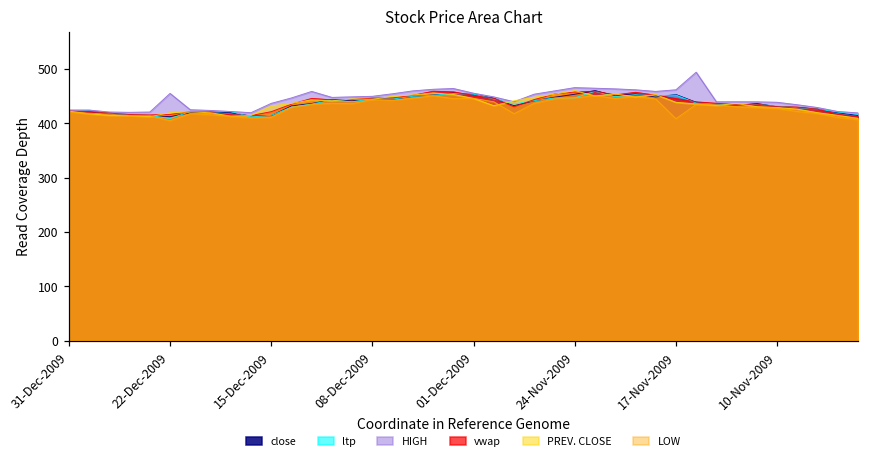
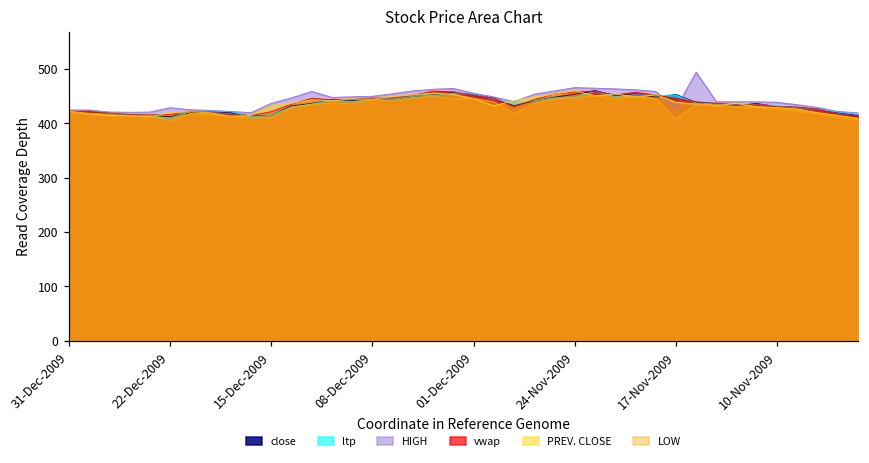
HIGH, 22-Dec-2009: 460 -> 430
HIGH, 17-Nov-2009: 460 -> 430
